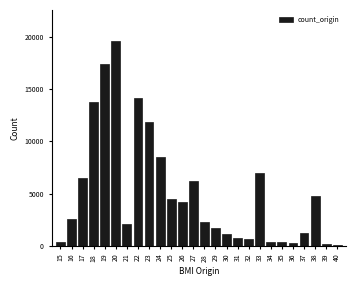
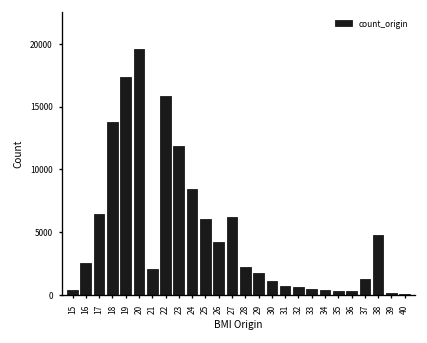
22: 14100 -> 15800
25: 4500 -> 6100
33: 6900 -> 500
